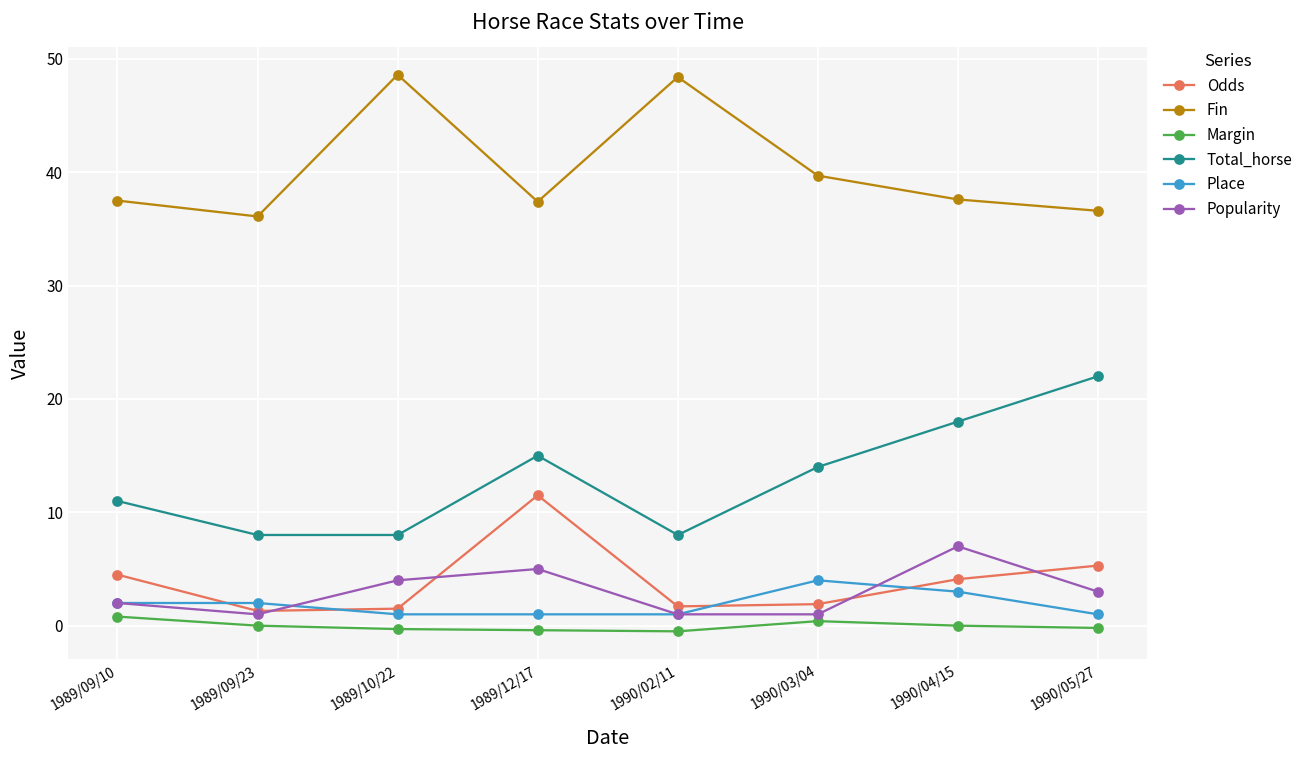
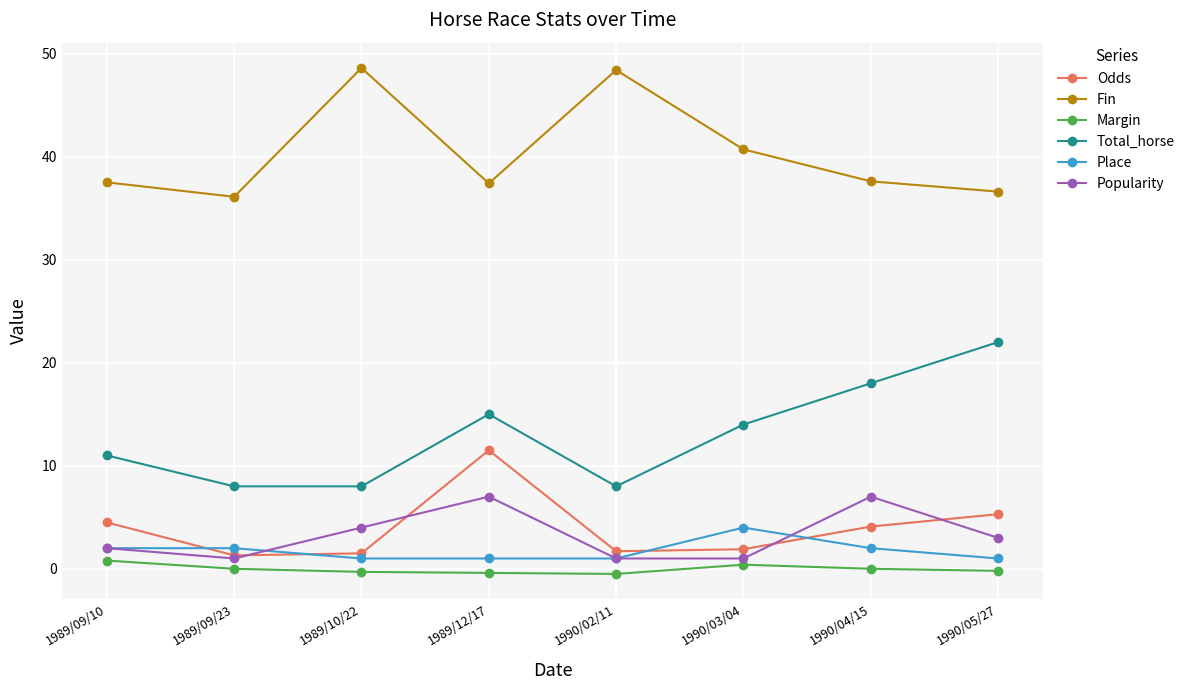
Popularity, 1989/12/17: 5 -> 7
Fin, 1990/03/04: 39.7 -> 40.7
Place, 1990/04/15: 3 -> 2
